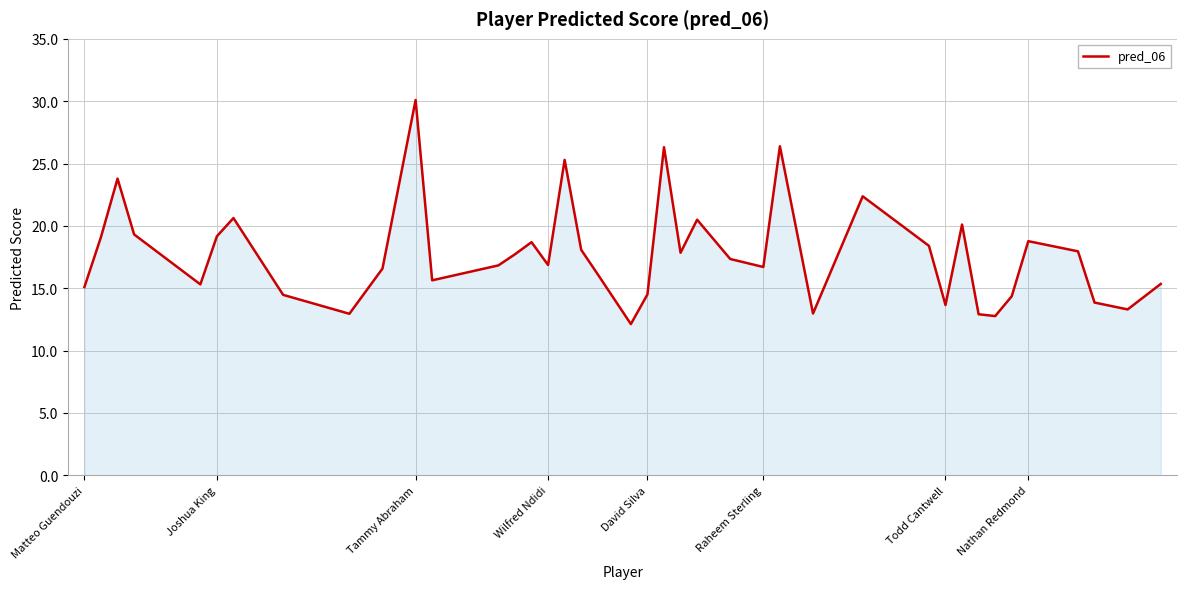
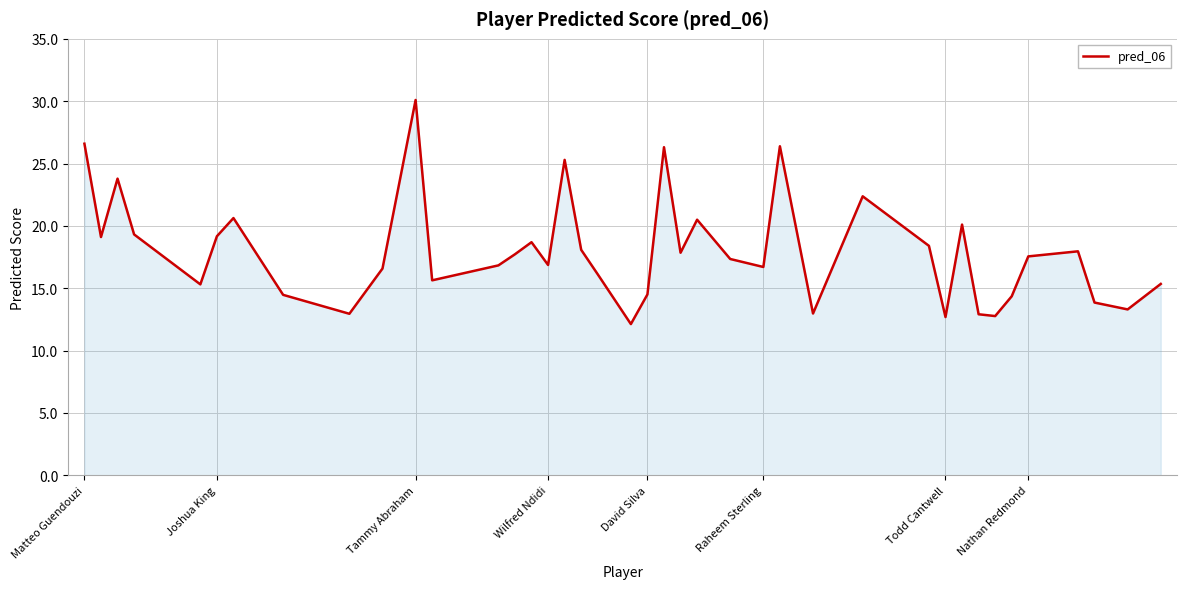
Matteo Guendouzi: 15.1 -> 26.6
Todd Cantwell: 13.7 -> 12.7
Nathan Redmond: 18.8 -> 17.6
